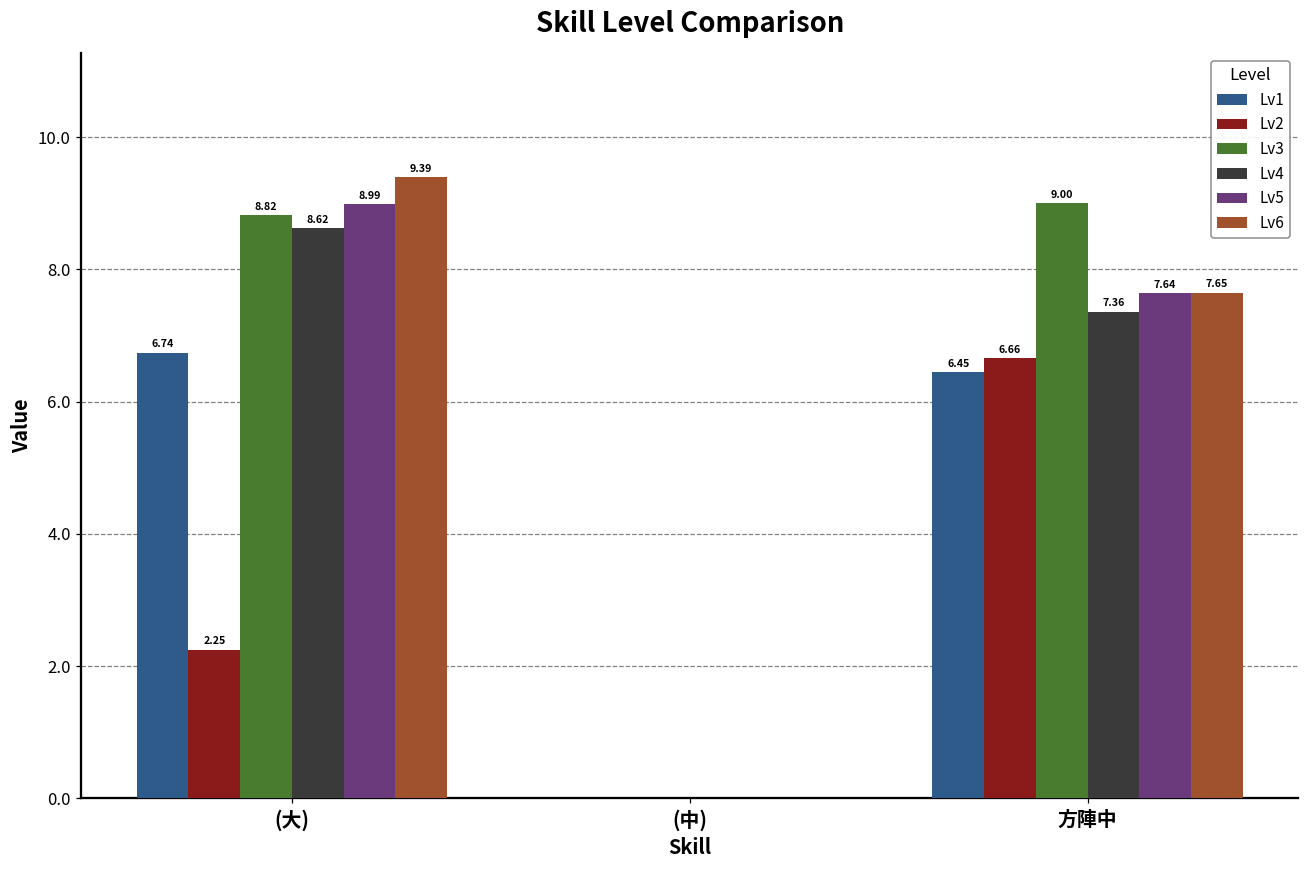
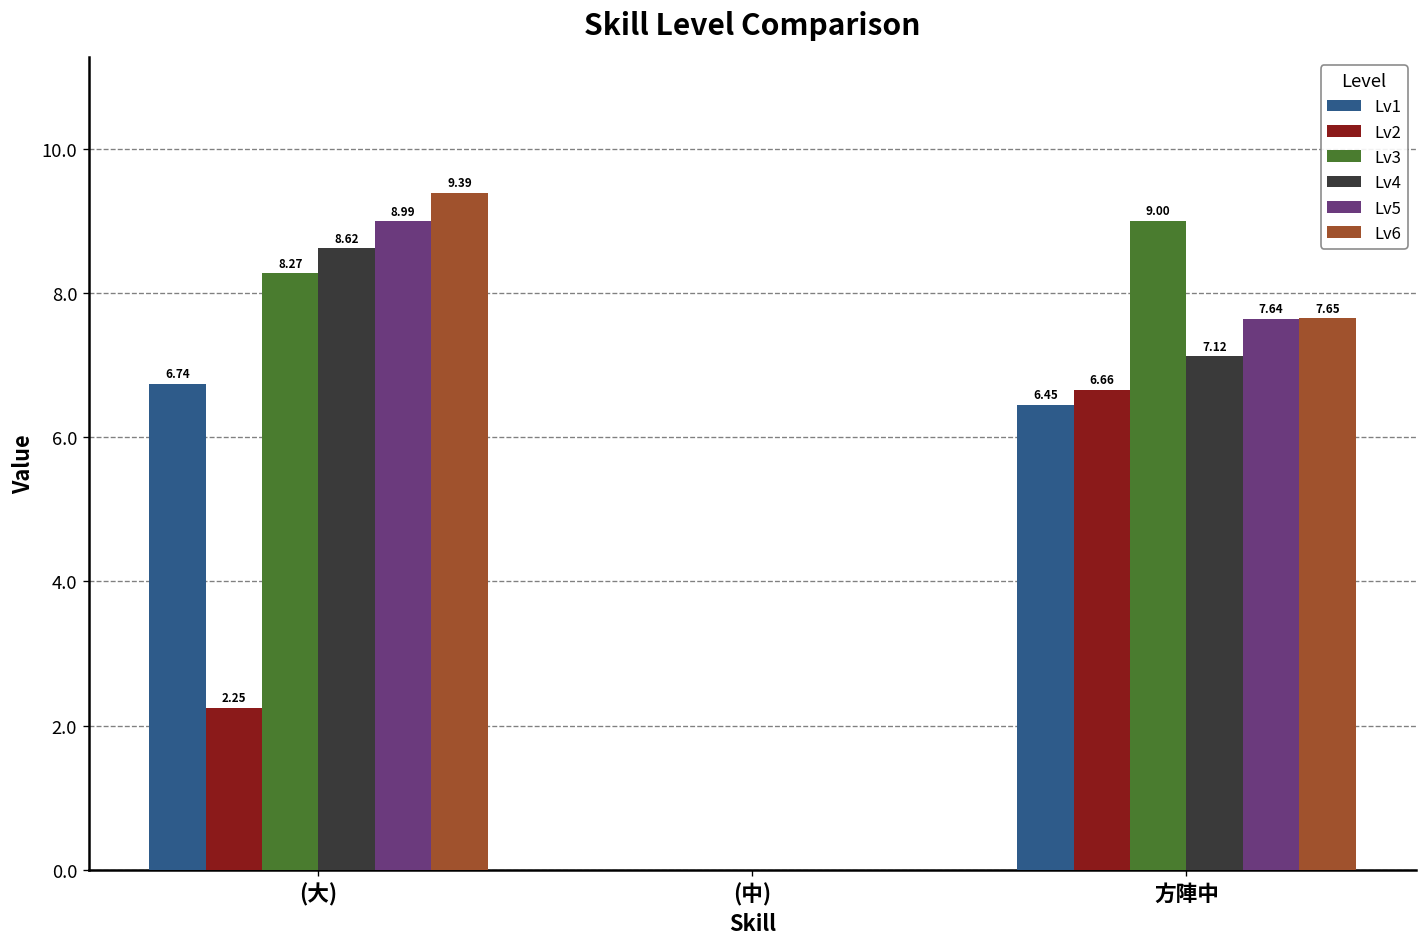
Lv3, (大): 8.82 -> 8.27
Lv4, 方陣中: 7.36 -> 7.12
